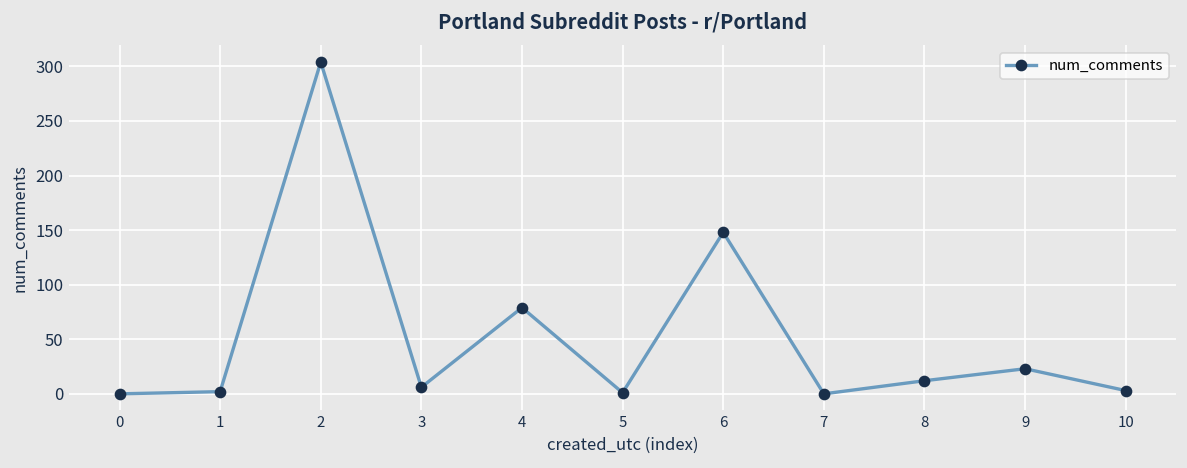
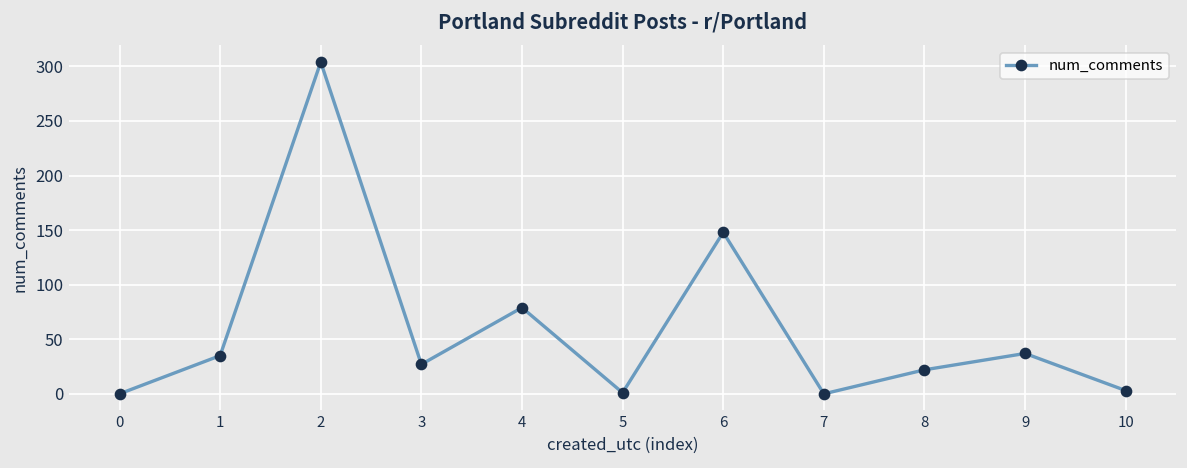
1: 0 -> 40
3: 10 -> 30
8: 10 -> 20
9: 20 -> 40
